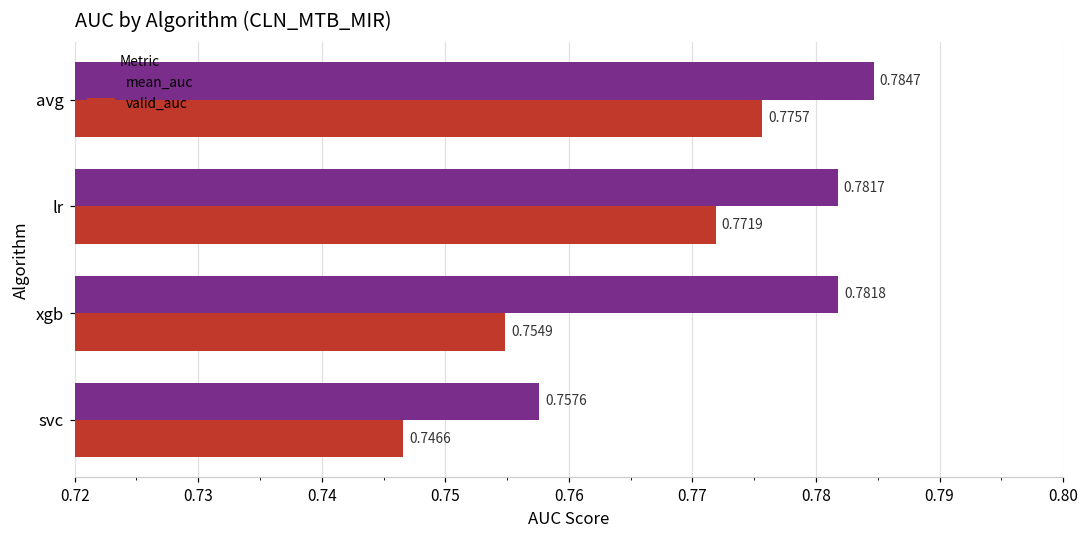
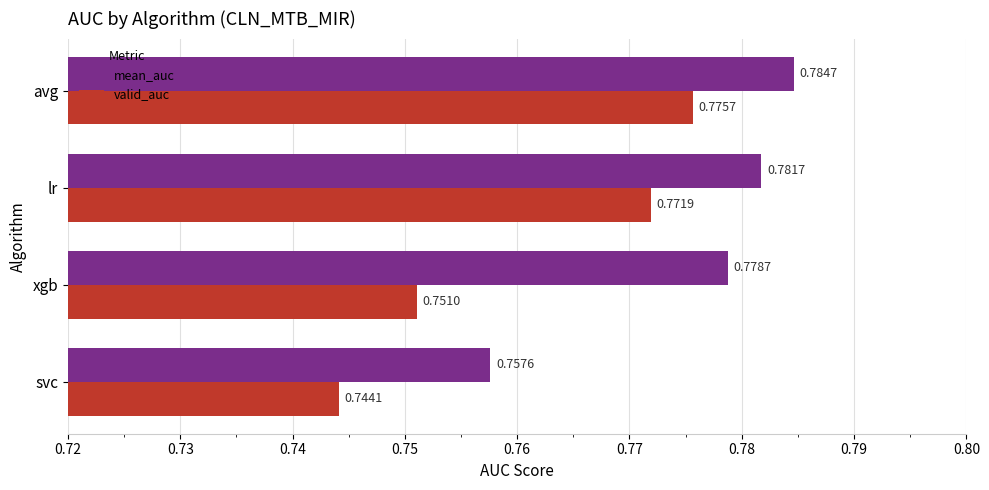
mean_auc, xgb: 0.7818 -> 0.7787
valid_auc, xgb: 0.7549 -> 0.7510
valid_auc, svc: 0.7466 -> 0.7441
